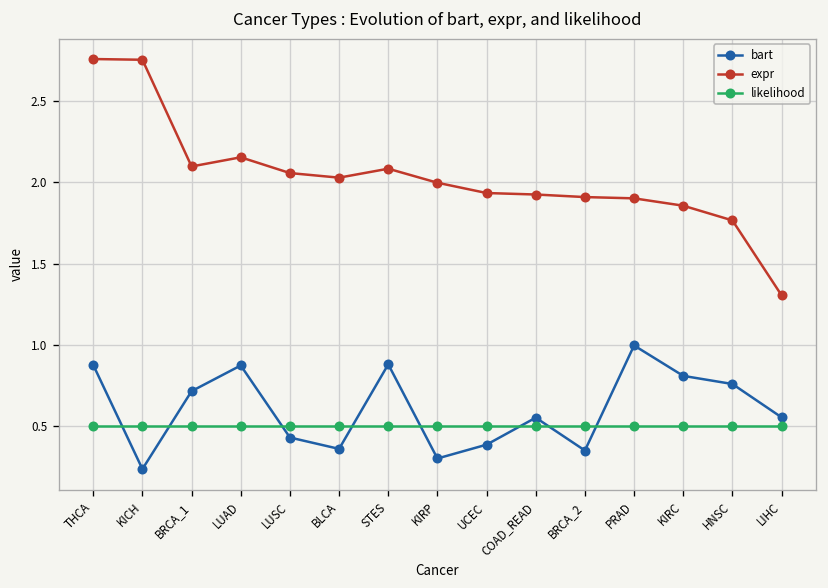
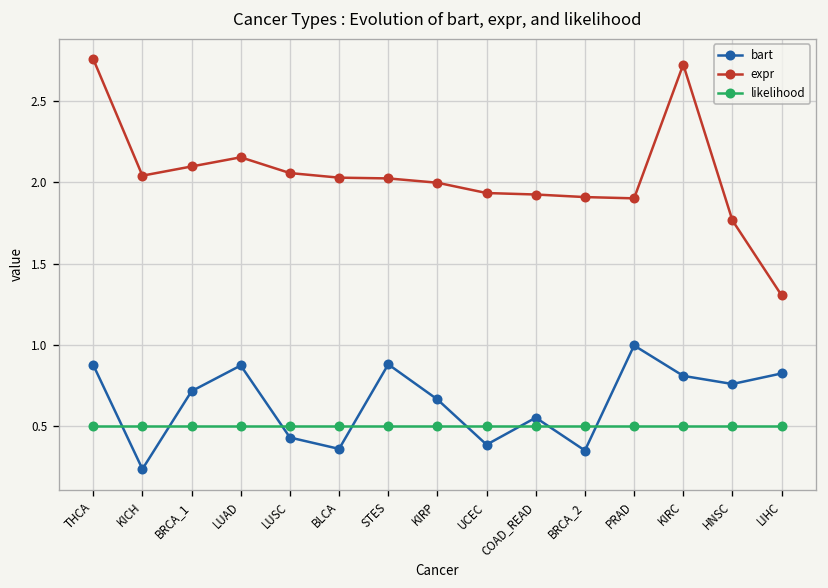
expr, KICH: 2.75 -> 2.04
expr, STES: 2.08 -> 2.02
bart, KIRP: 0.30 -> 0.67
expr, KIRC: 1.86 -> 2.72
bart, LIHC: 0.56 -> 0.83
